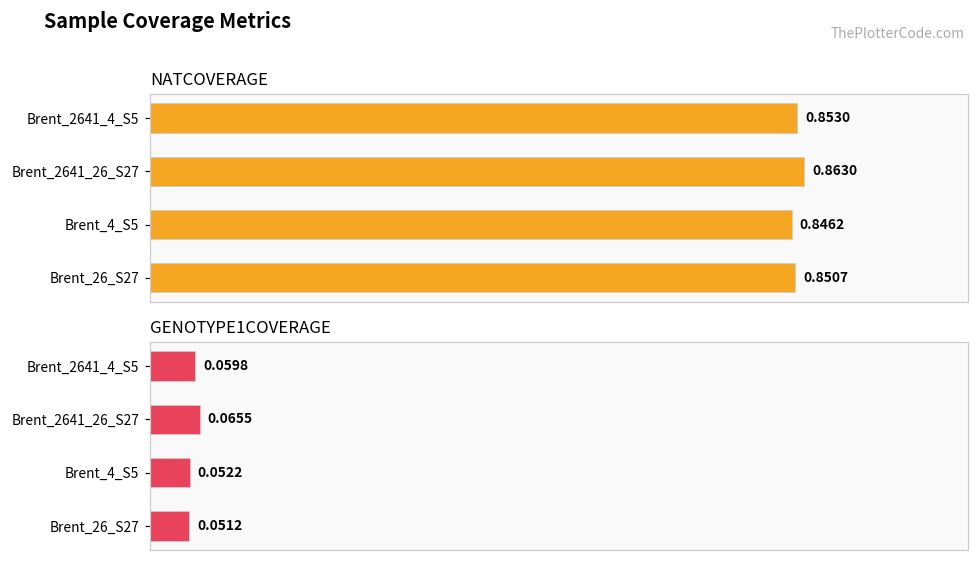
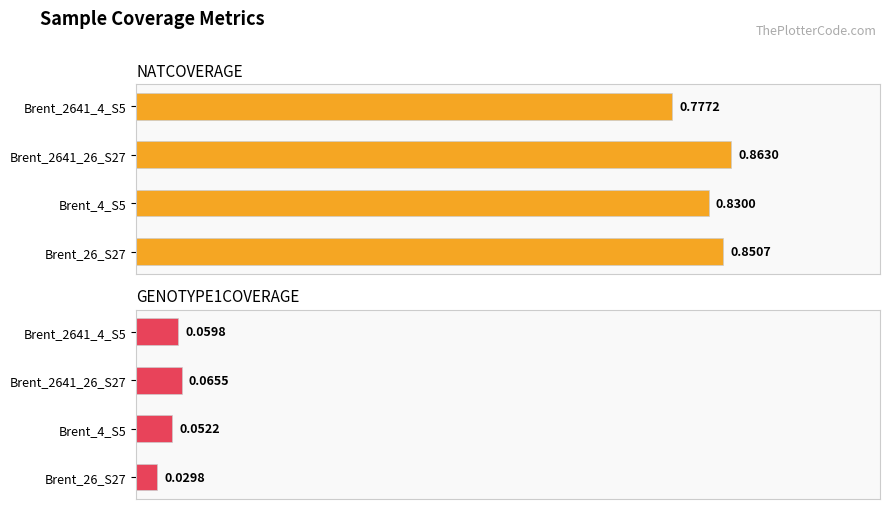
NATCOVERAGE, Brent_2641_4_S5: 0.8530 -> 0.7772
NATCOVERAGE, Brent_4_S5: 0.8462 -> 0.8300
GENOTYPE1COVERAGE, Brent_26_S27: 0.0512 -> 0.0298
